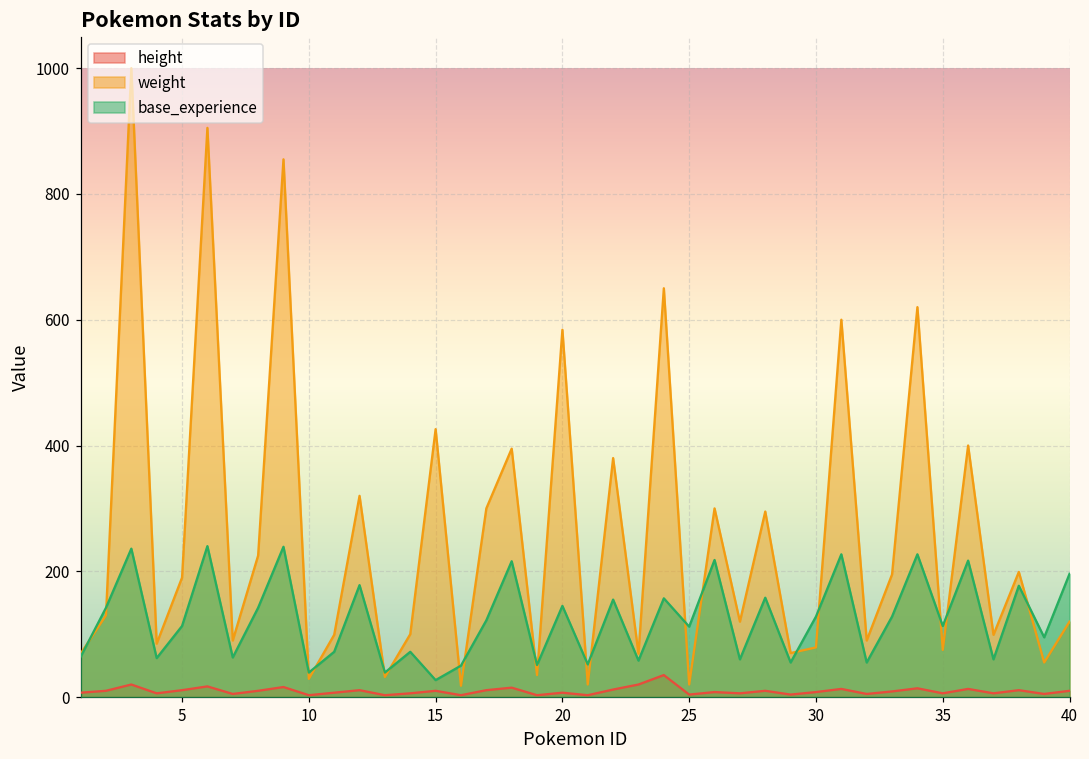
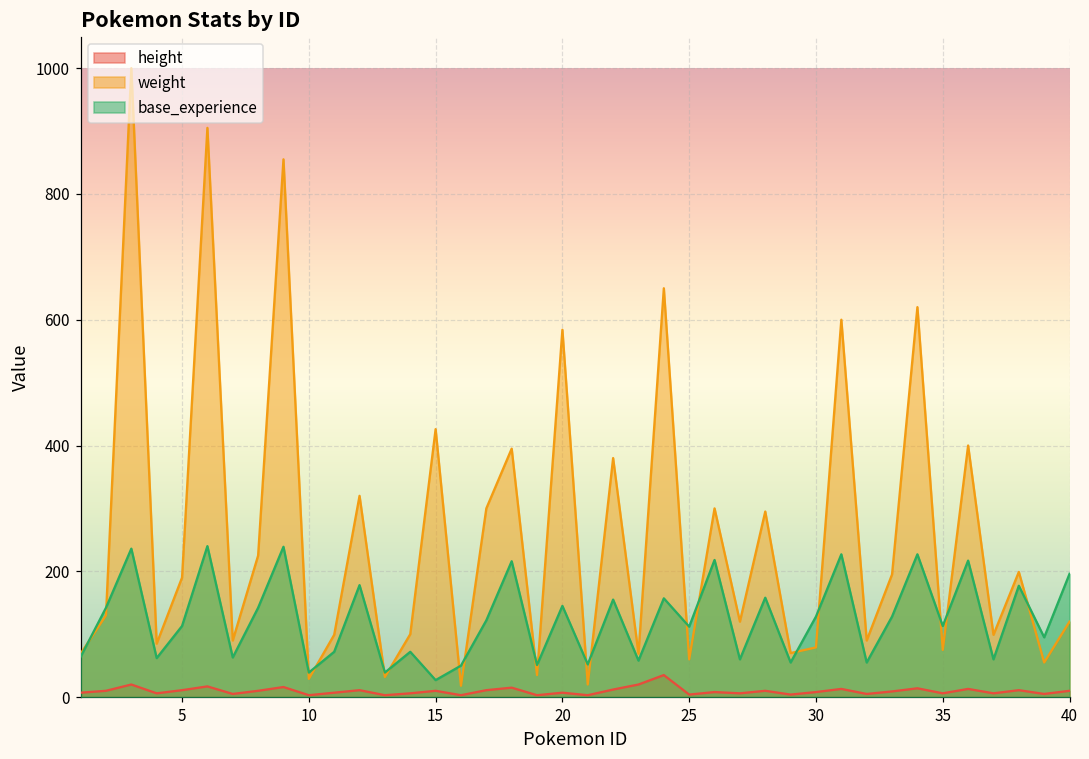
weight, 25: 20 -> 60
